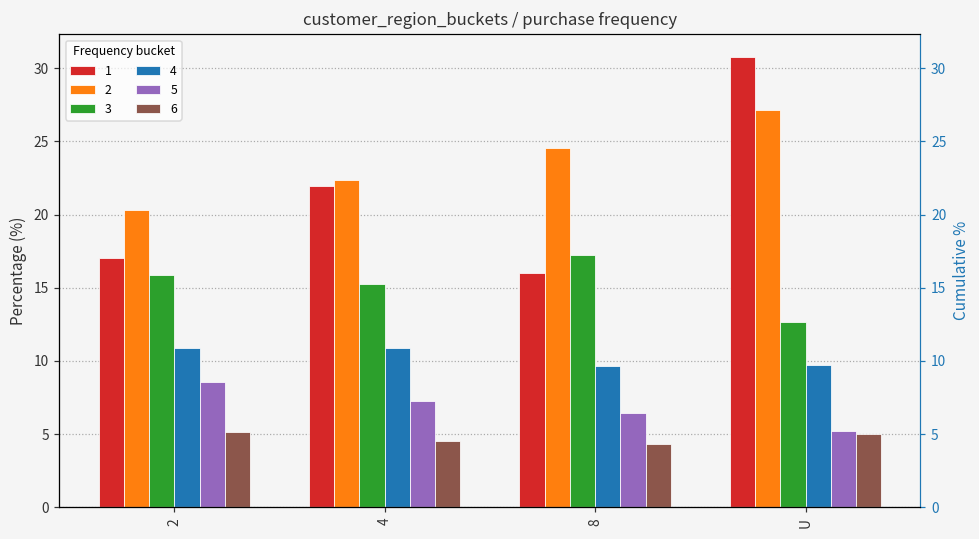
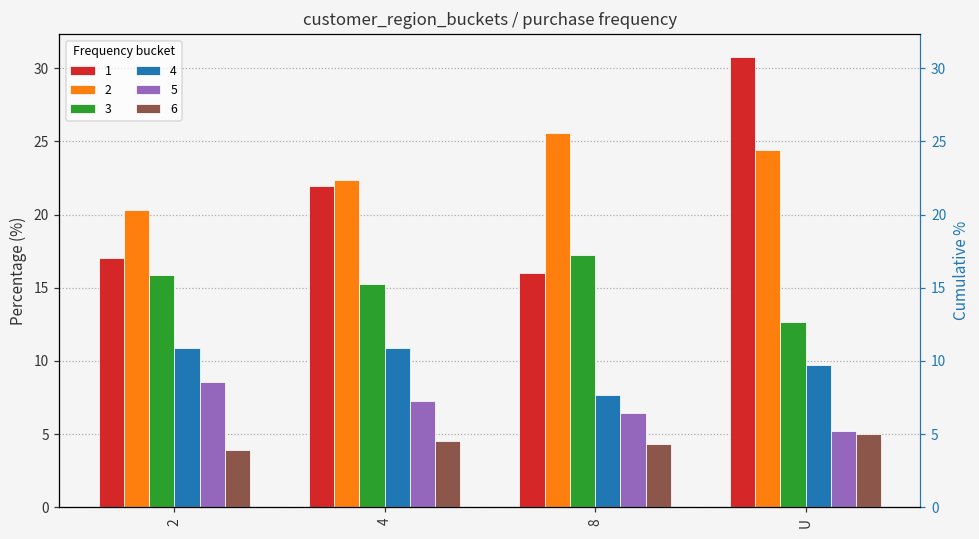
6, 2: 5.2 -> 3.9
2, 8: 24.5 -> 25.6
4, 8: 9.7 -> 7.7
2, U: 27.1 -> 24.4
